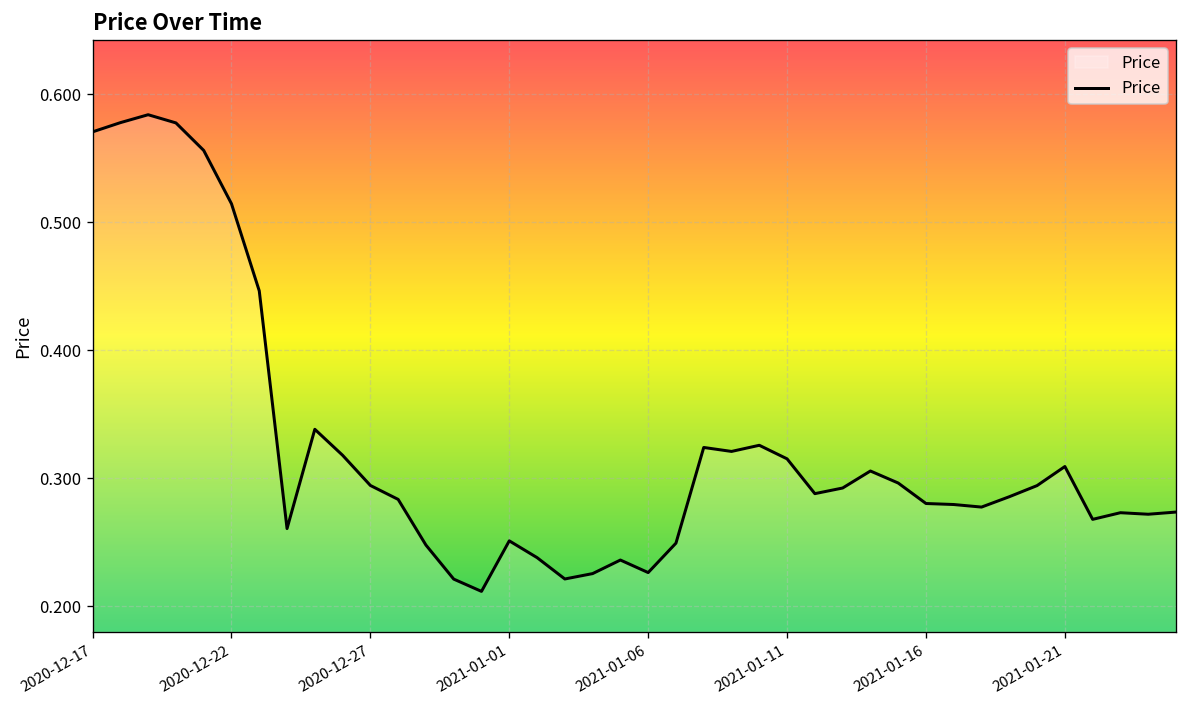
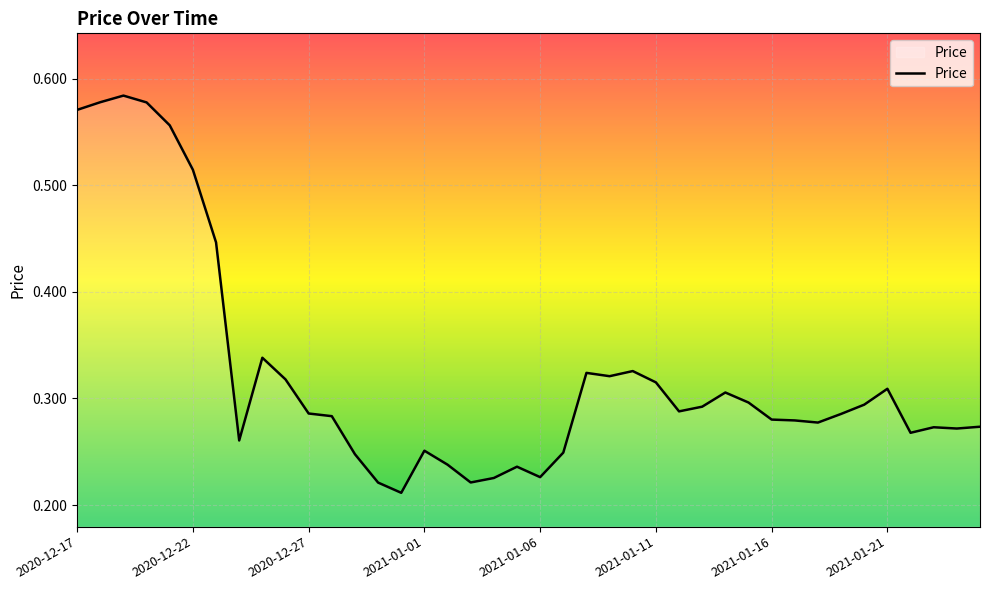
2020-12-27: 0.294 -> 0.286
